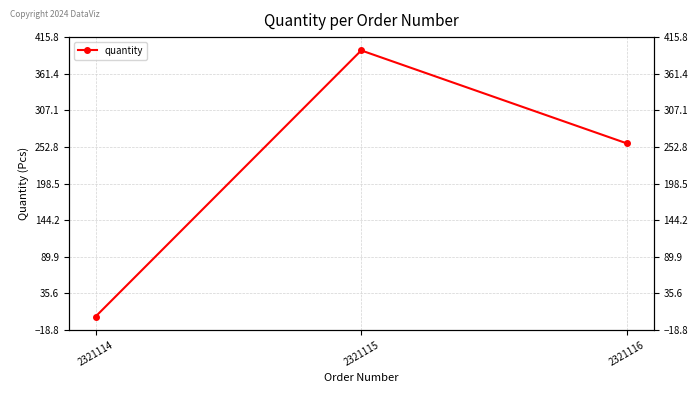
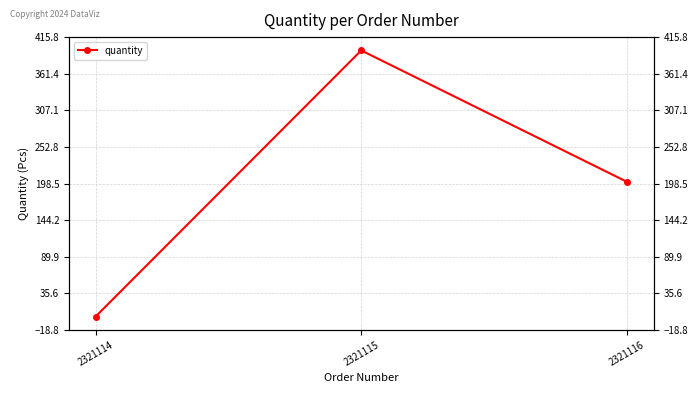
2321116: 260 -> 200
